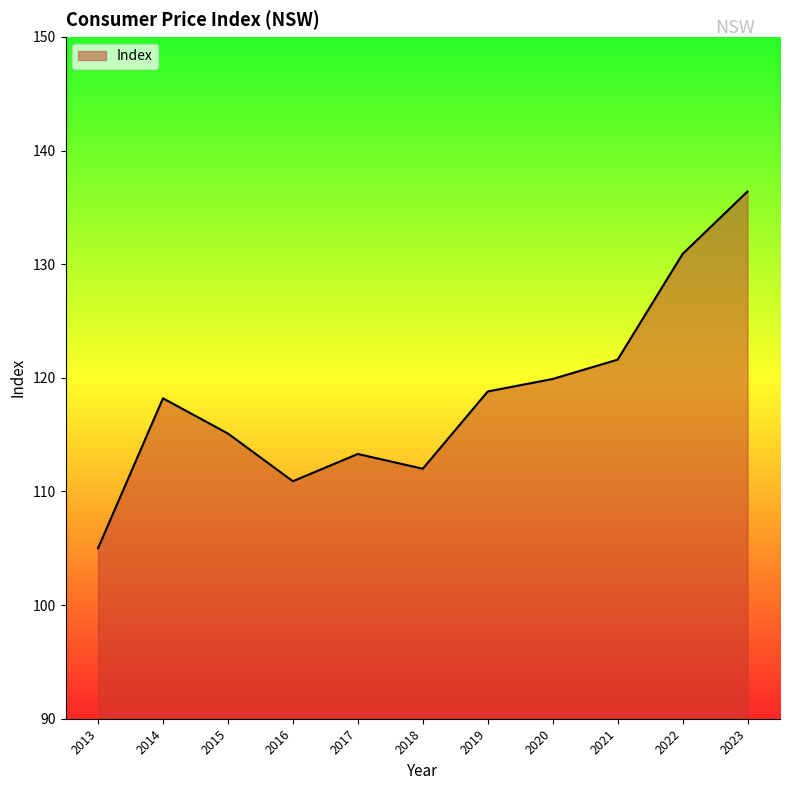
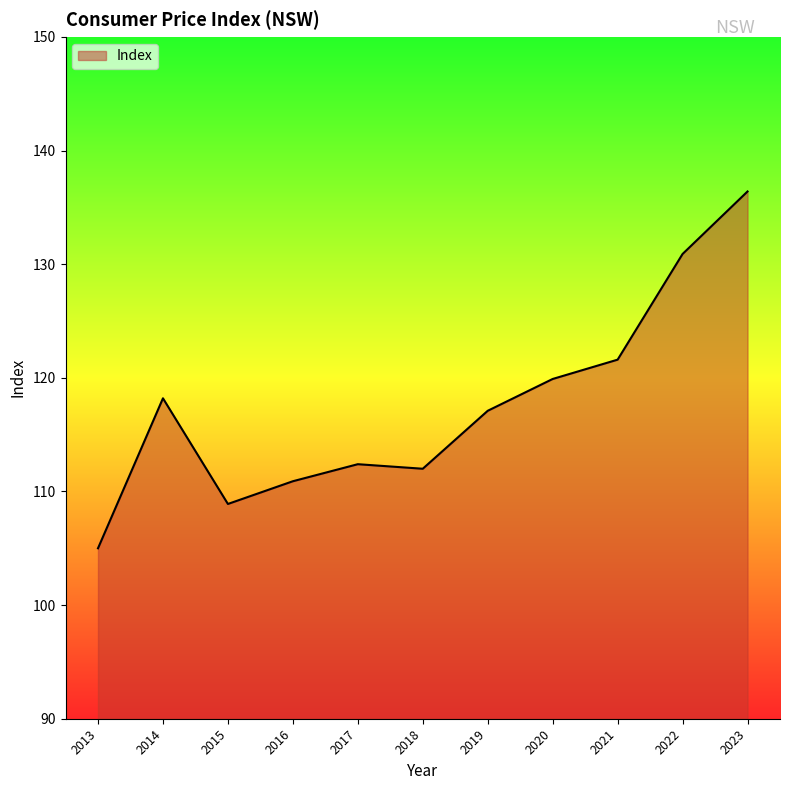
2015: 115.1 -> 108.9
2017: 113.3 -> 112.4
2019: 118.8 -> 117.1
